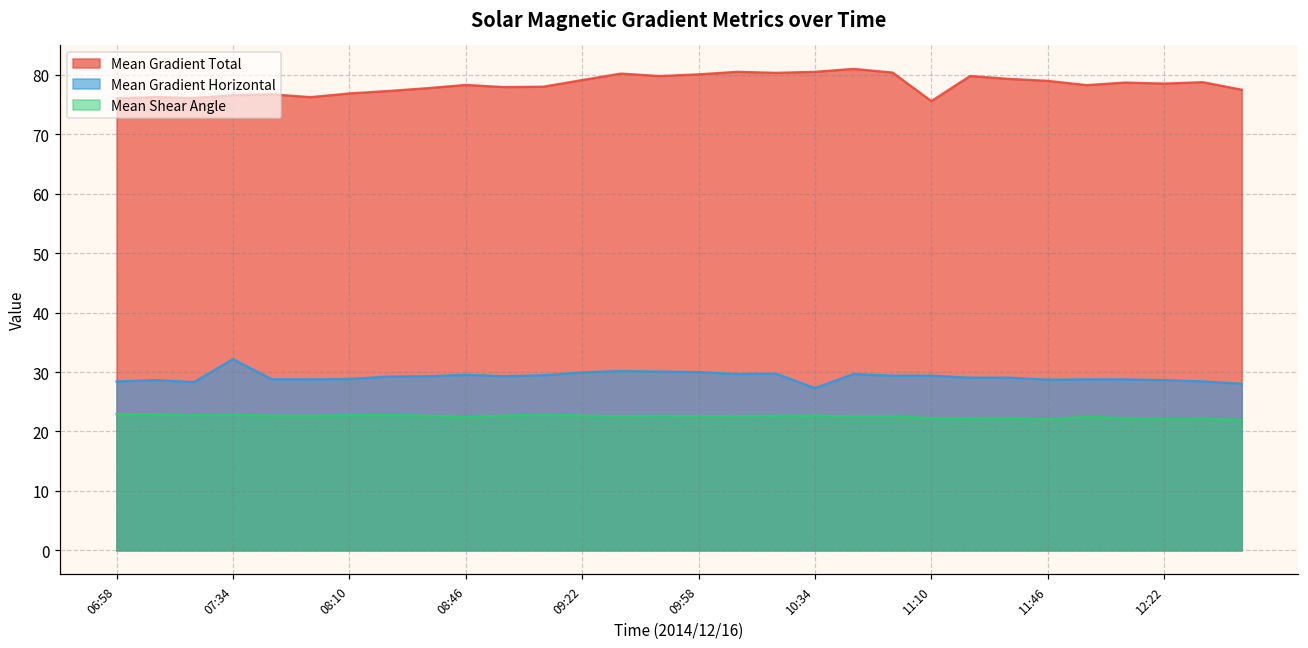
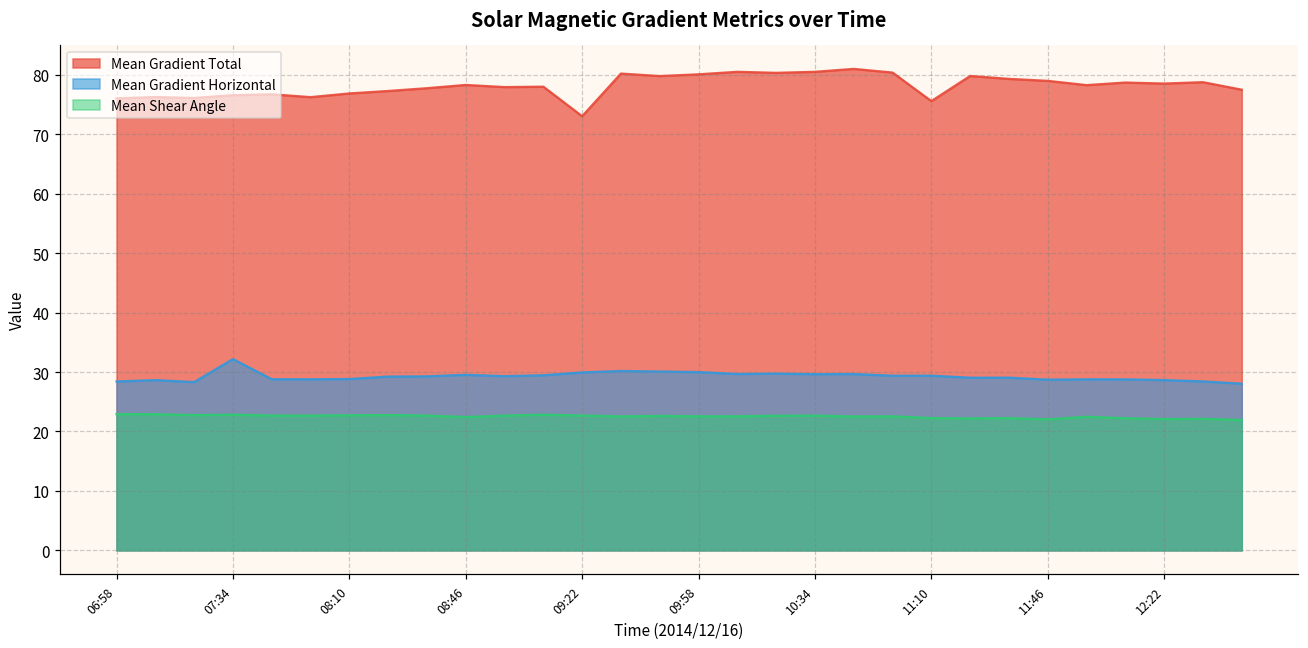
Mean Gradient Total, 09:22: 79 -> 73
Mean Gradient Horizontal, 10:34: 27 -> 30
